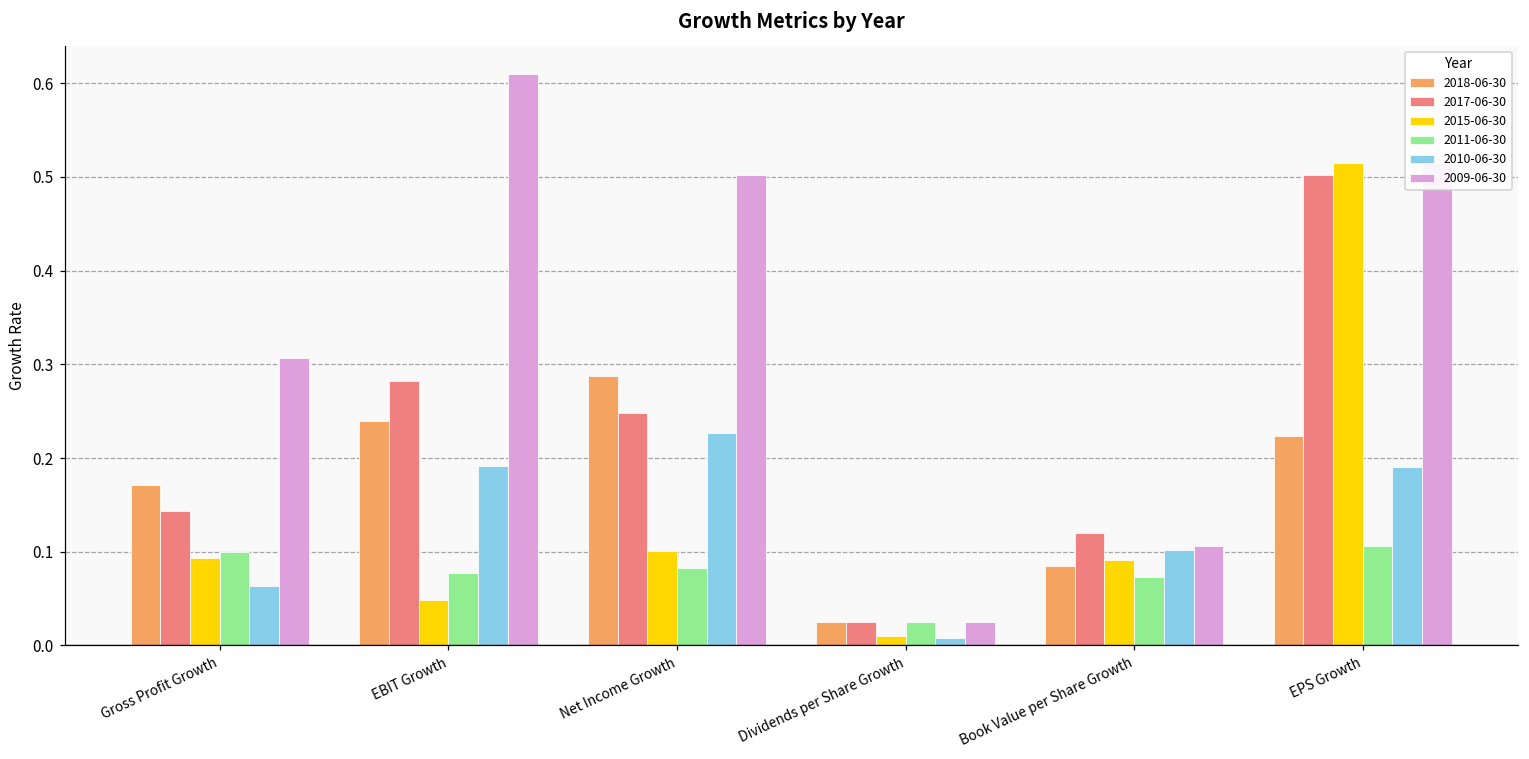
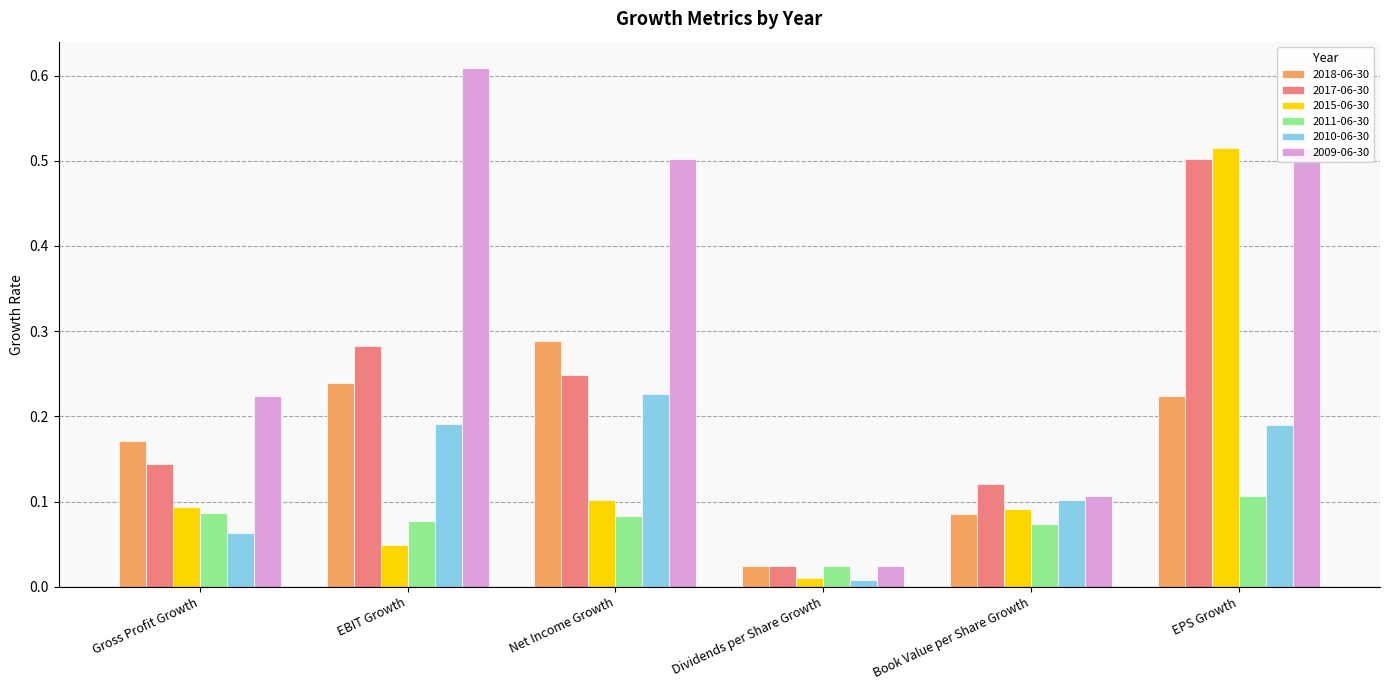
2011-06-30, Gross Profit Growth: 0.10 -> 0.09
2009-06-30, Gross Profit Growth: 0.31 -> 0.22
